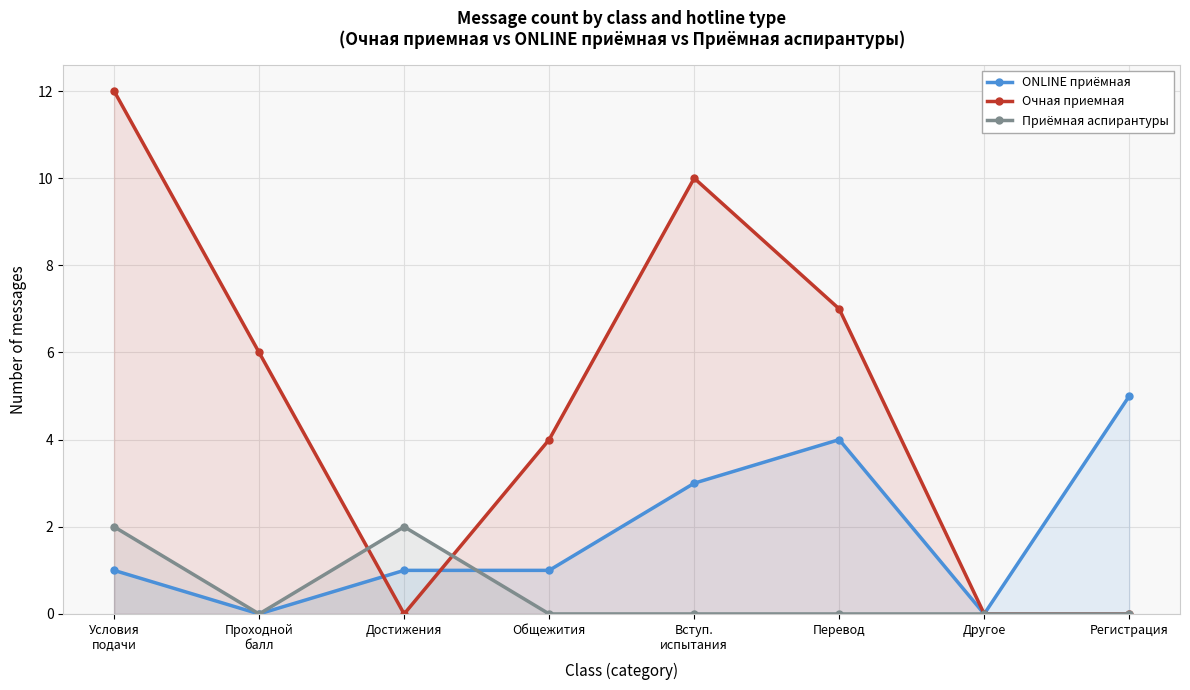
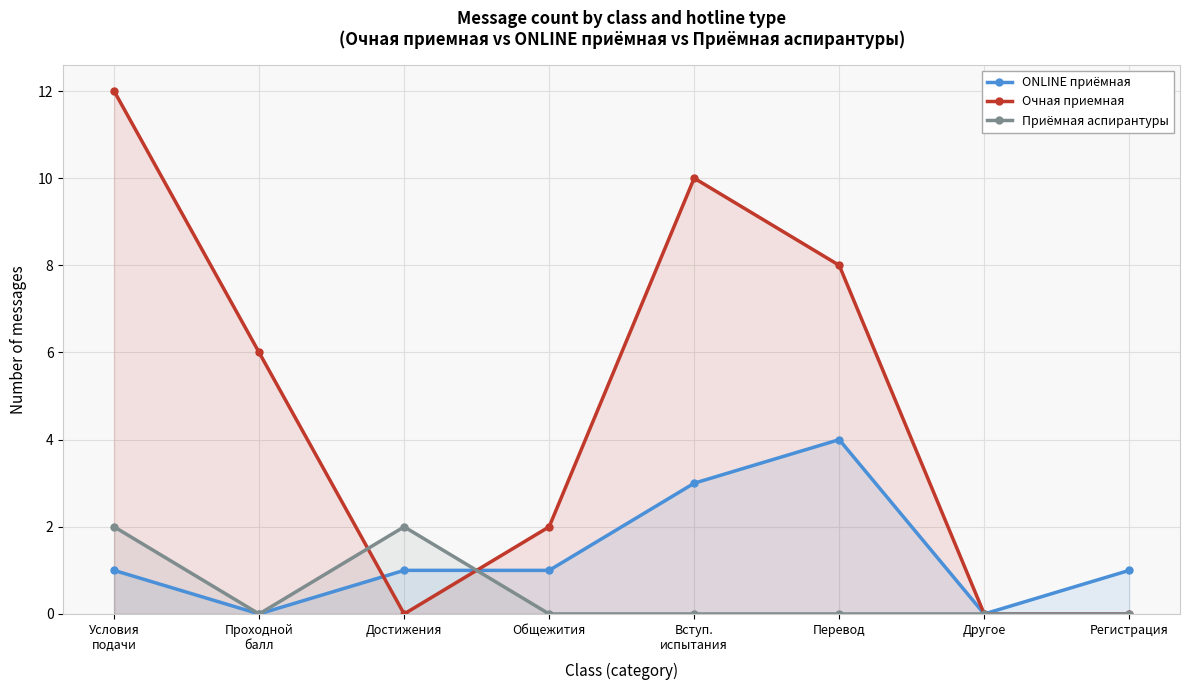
Очная приемная, Общежития: 4 -> 2
Очная приемная, Перевод: 7 -> 8
ONLINE приёмная, Регистрация: 5 -> 1
